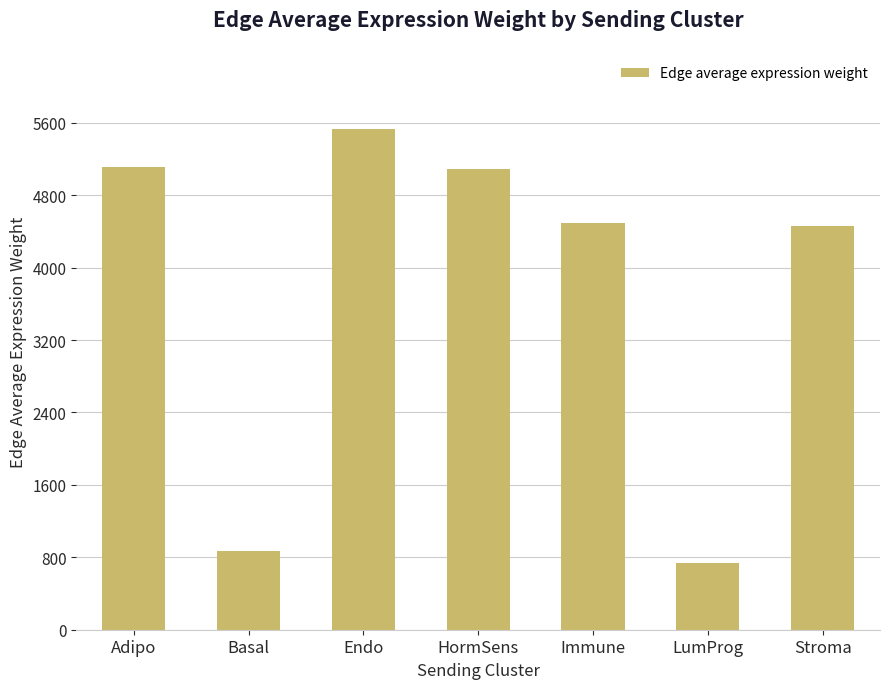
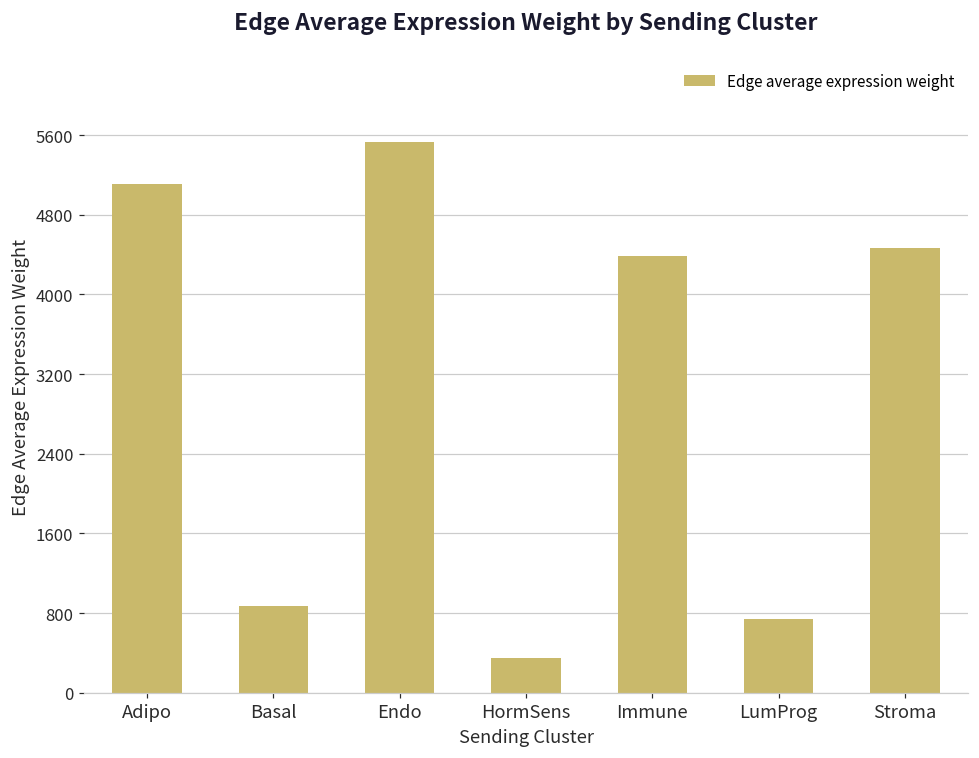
HormSens: 5100 -> 400
Immune: 4500 -> 4400
